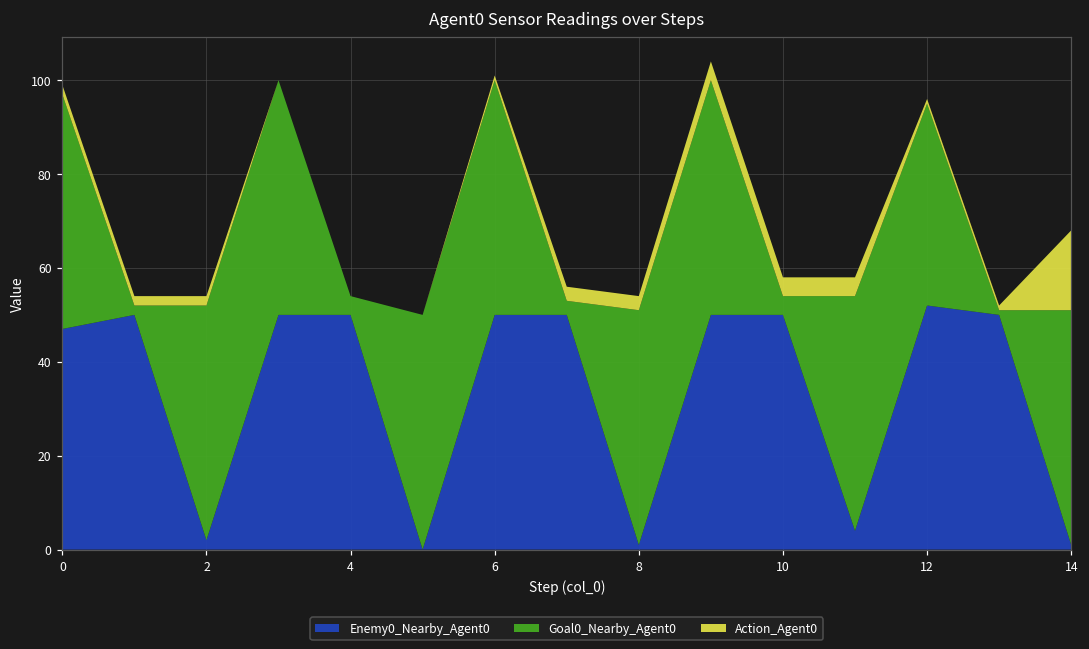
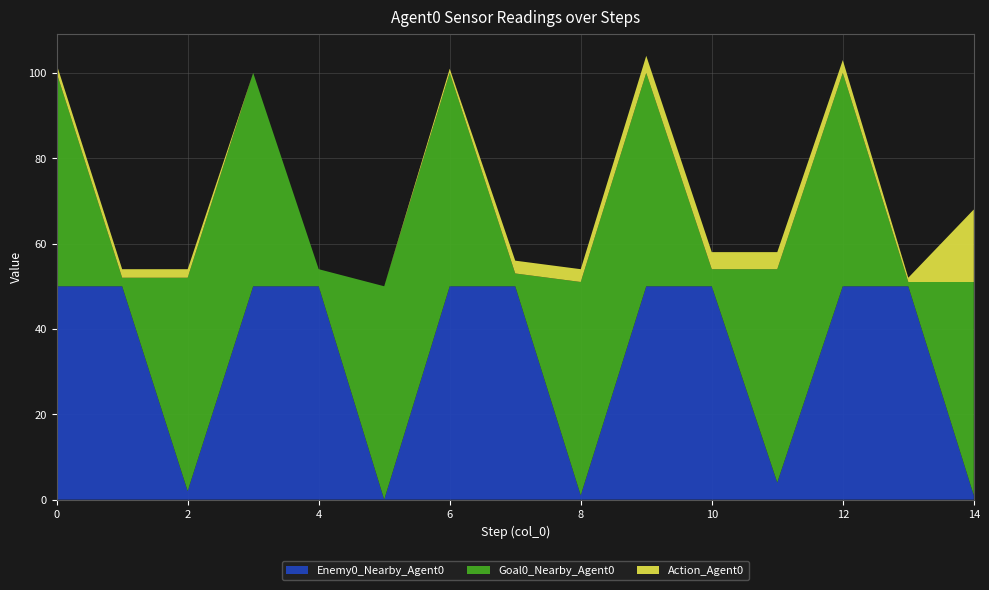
Enemy0_Nearby_Agent0, 0: 47 -> 50
Enemy0_Nearby_Agent0, 12: 52 -> 50
Goal0_Nearby_Agent0, 12: 43 -> 50
Action_Agent0, 12: 1 -> 3
